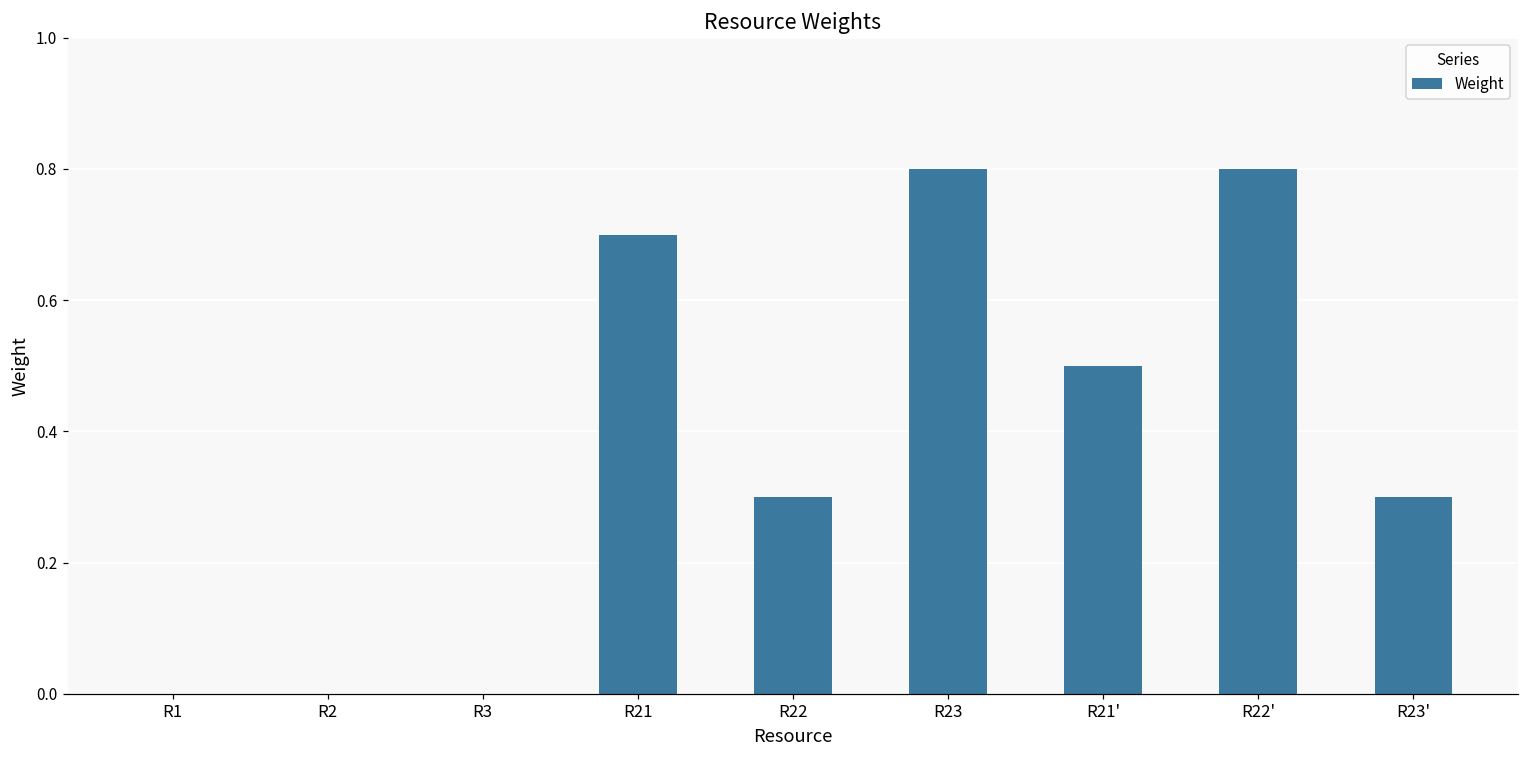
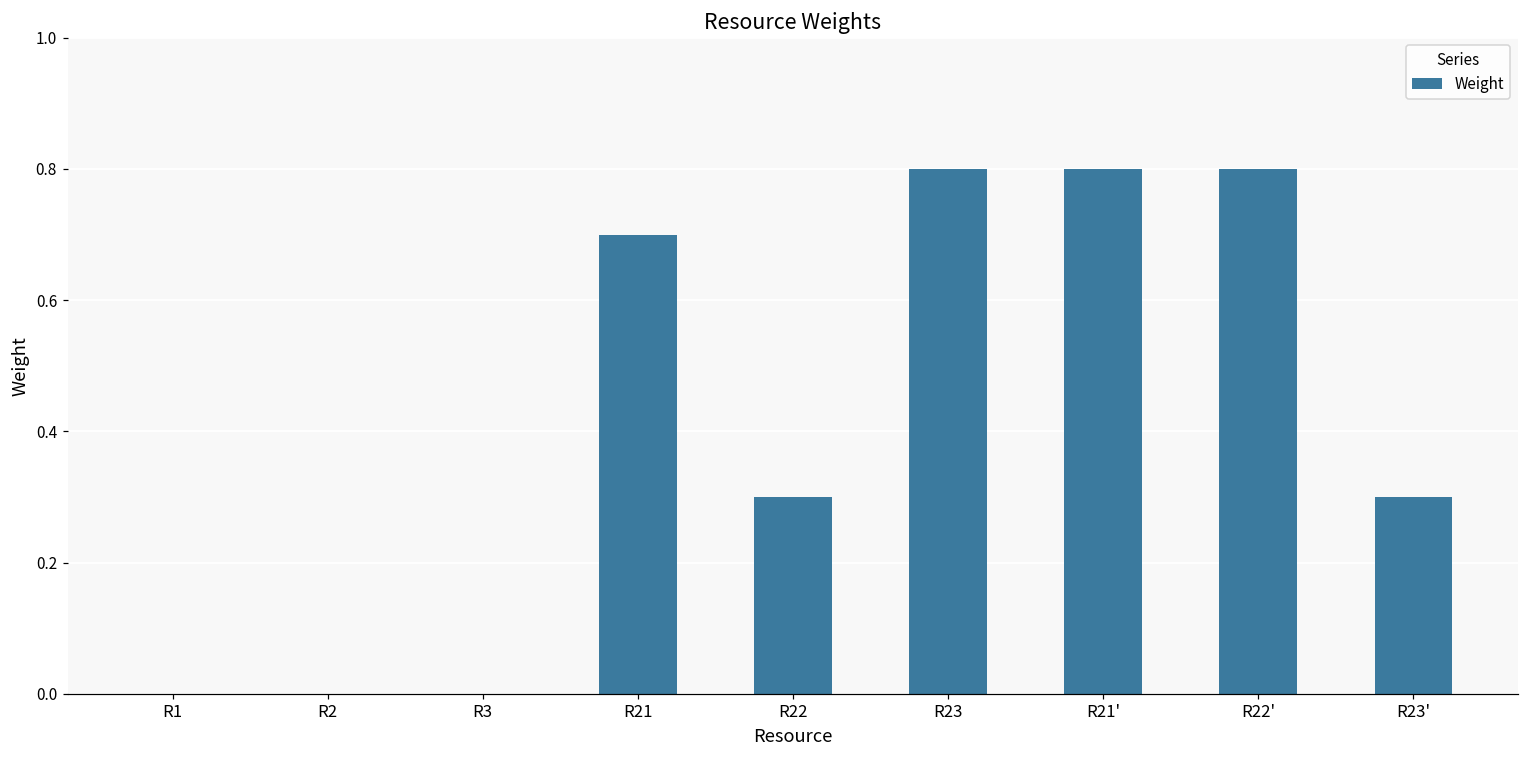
R21': 0.5 -> 0.8
